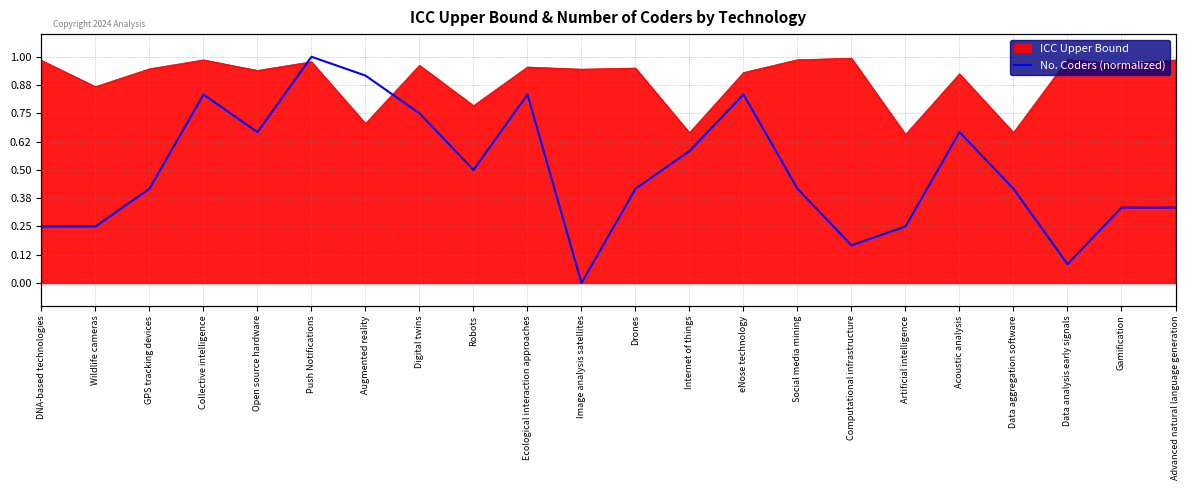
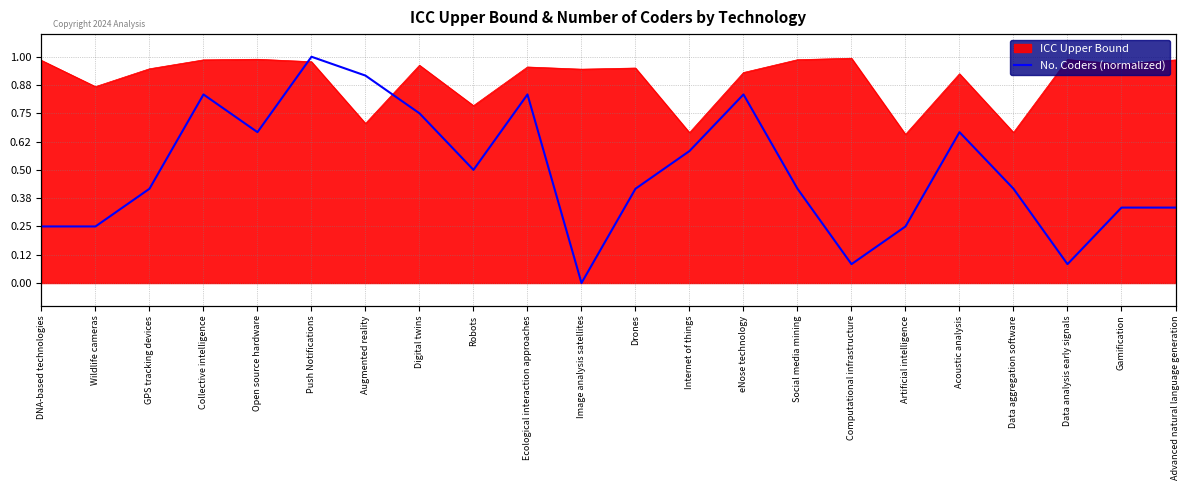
ICC Upper Bound, Open source hardware: 0.94 -> 0.99
No. Coders (normalized), Computational infrastructure: 0.17 -> 0.08
